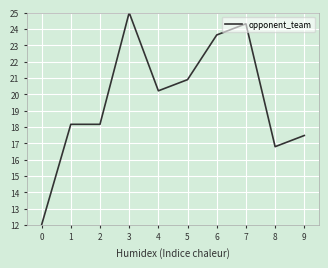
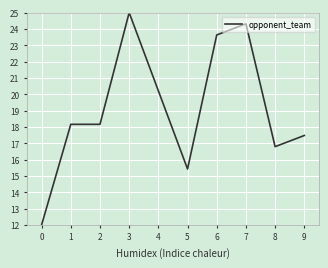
5: 20.9 -> 15.4
